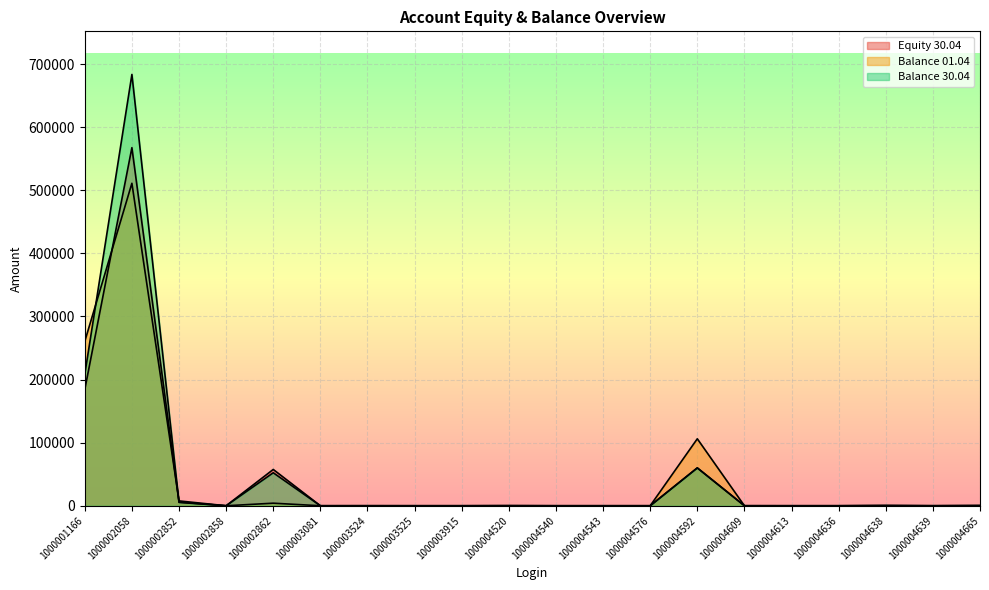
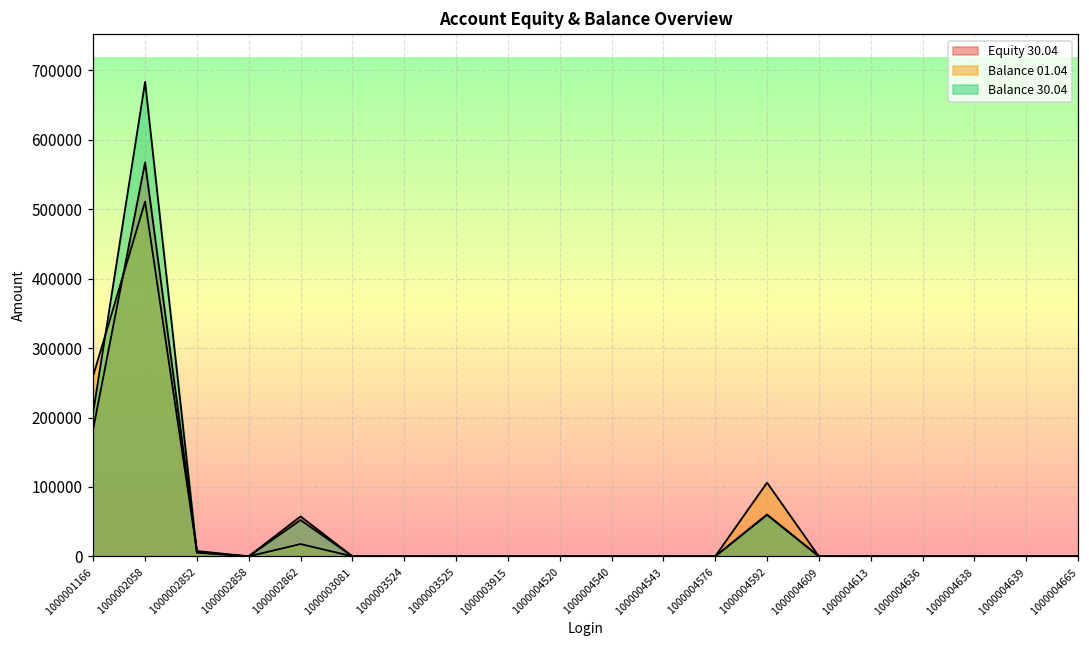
Balance 01.04, 1000002862: 0 -> 20000
